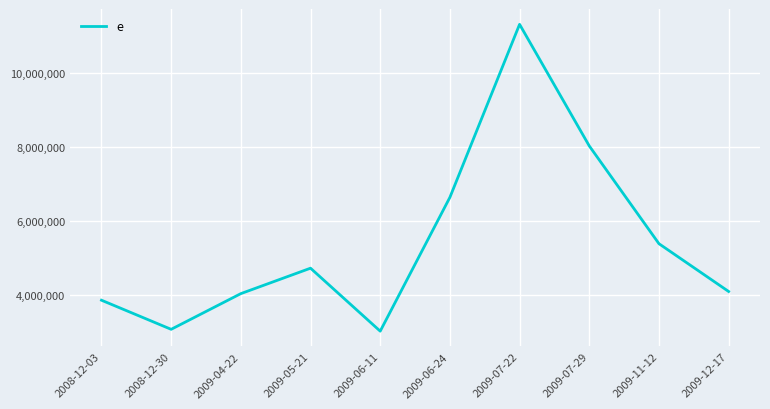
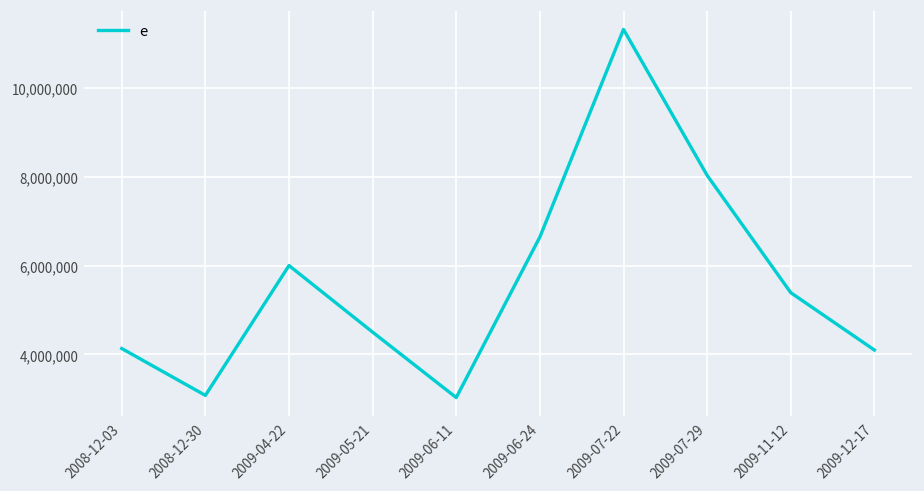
2008-12-03: 3,900,000 -> 4,100,000
2009-04-22: 4,000,000 -> 6,000,000
2009-05-21: 4,700,000 -> 4,500,000
